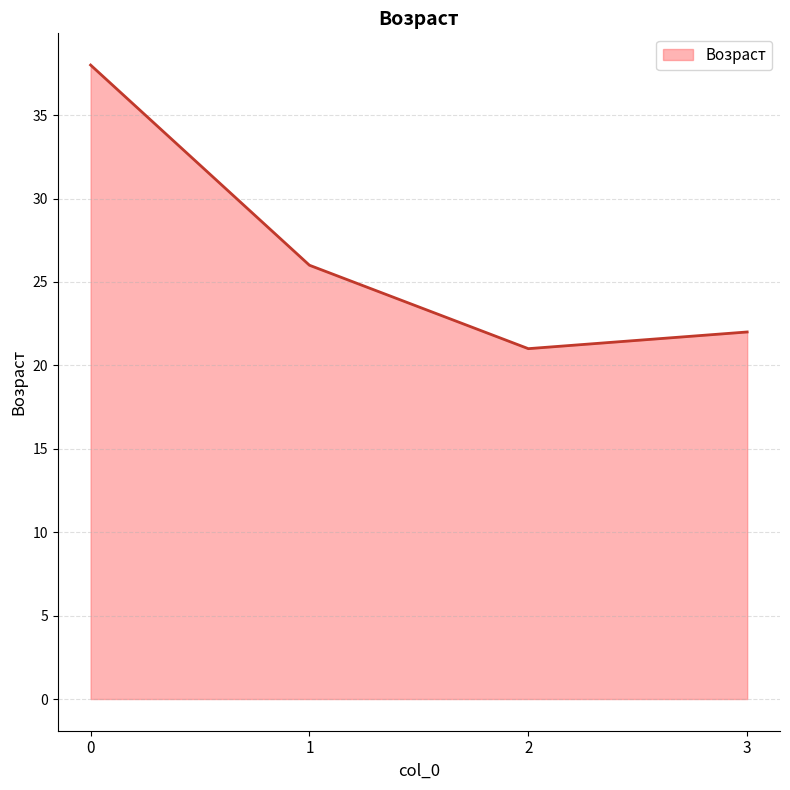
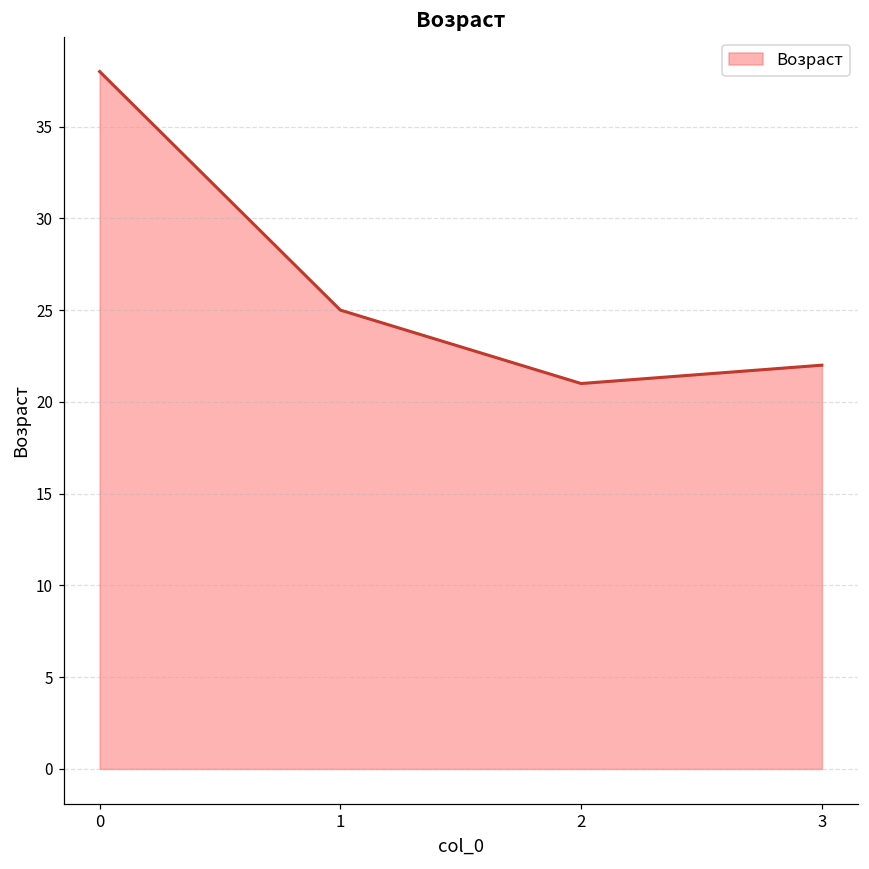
1: 26 -> 25
